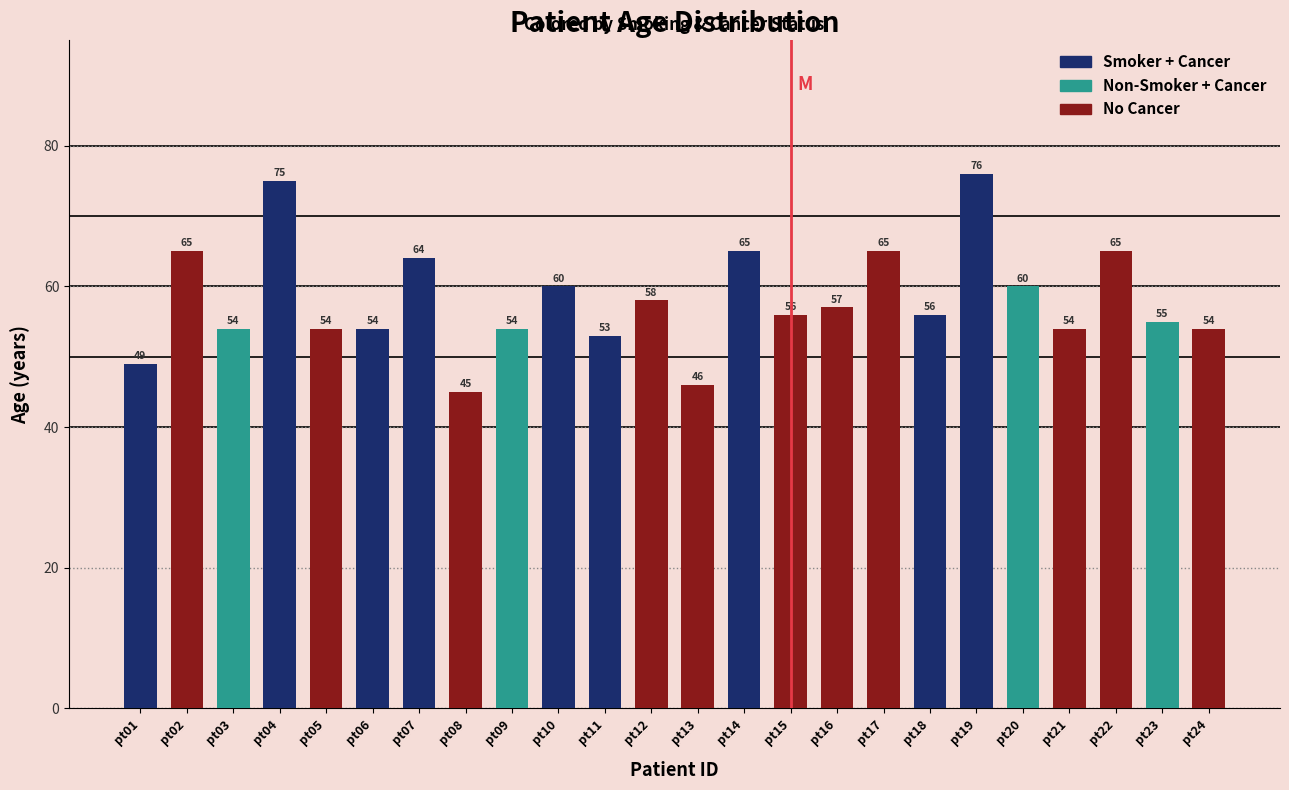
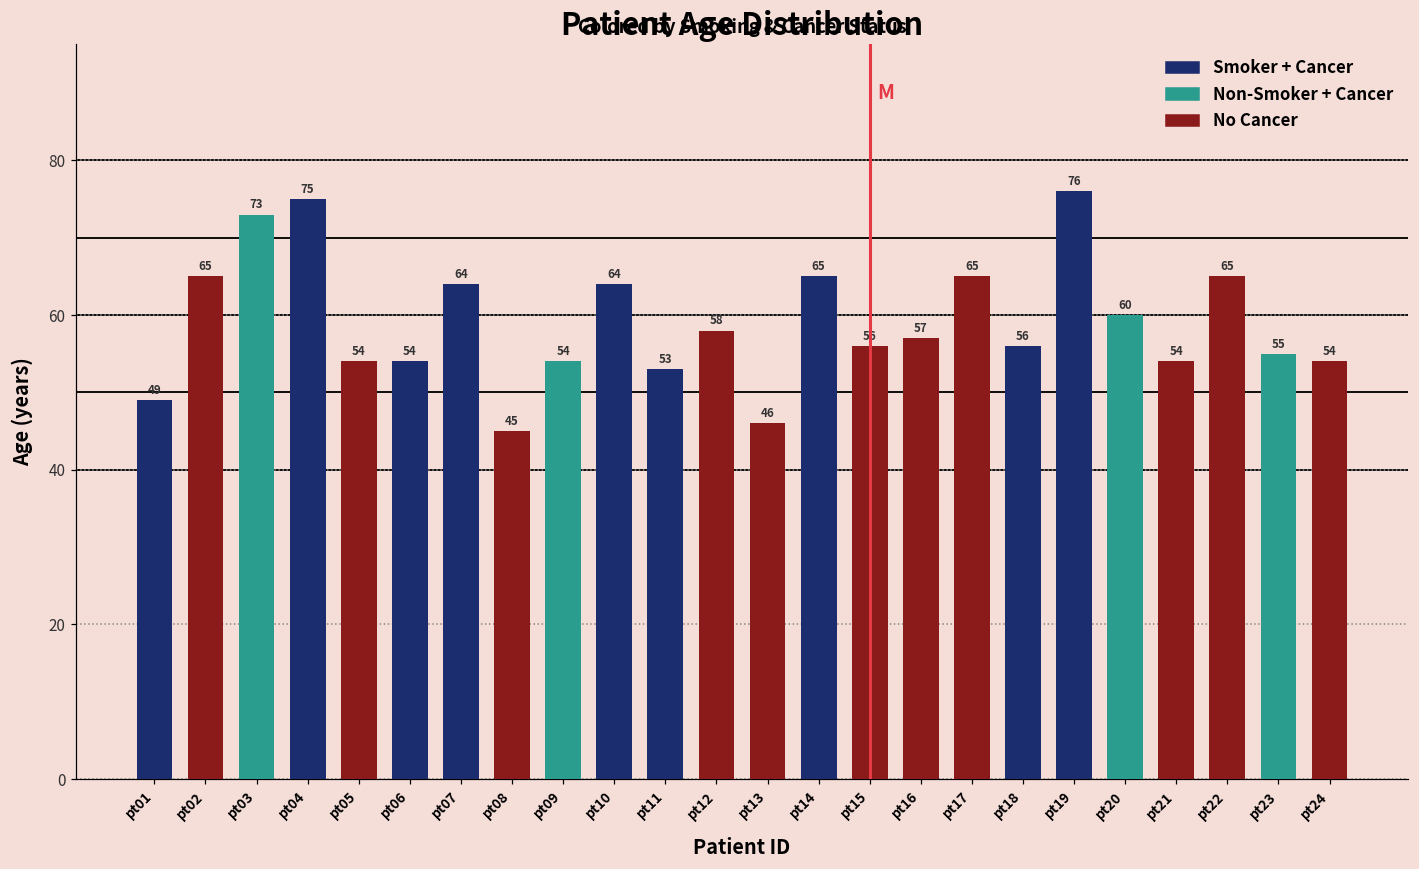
pt03: 54 -> 73
pt10: 60 -> 64
